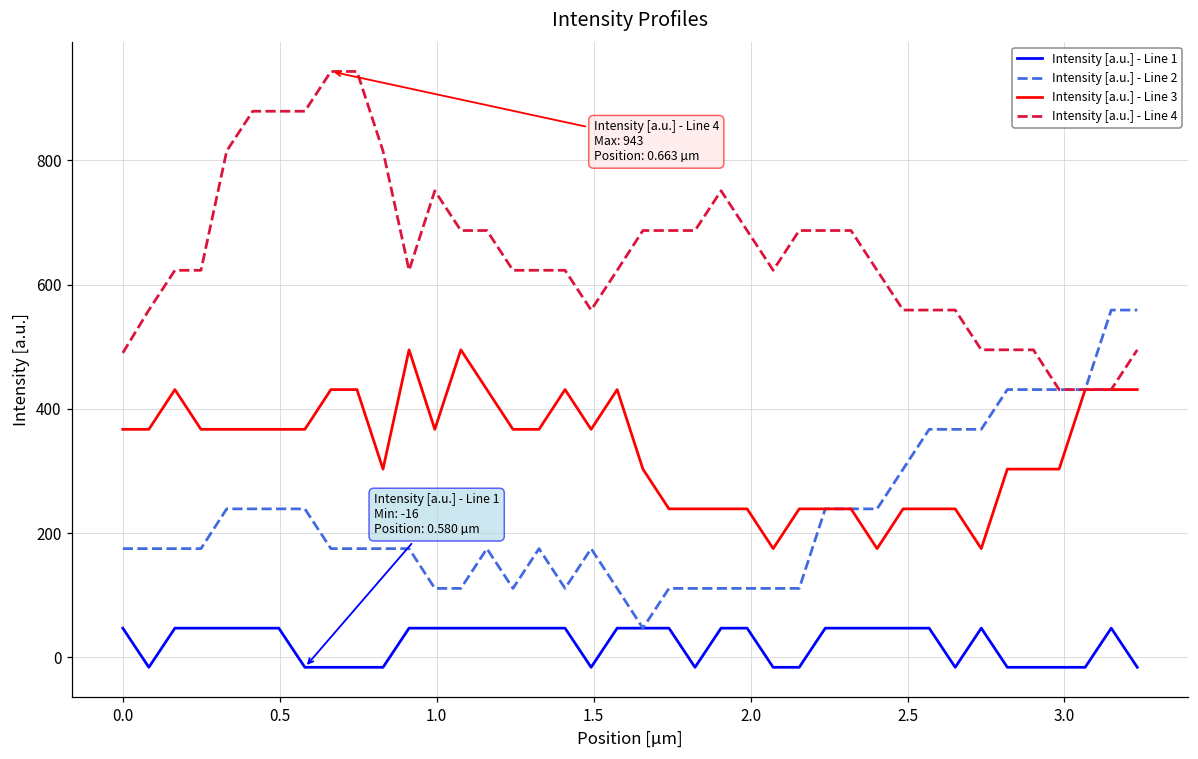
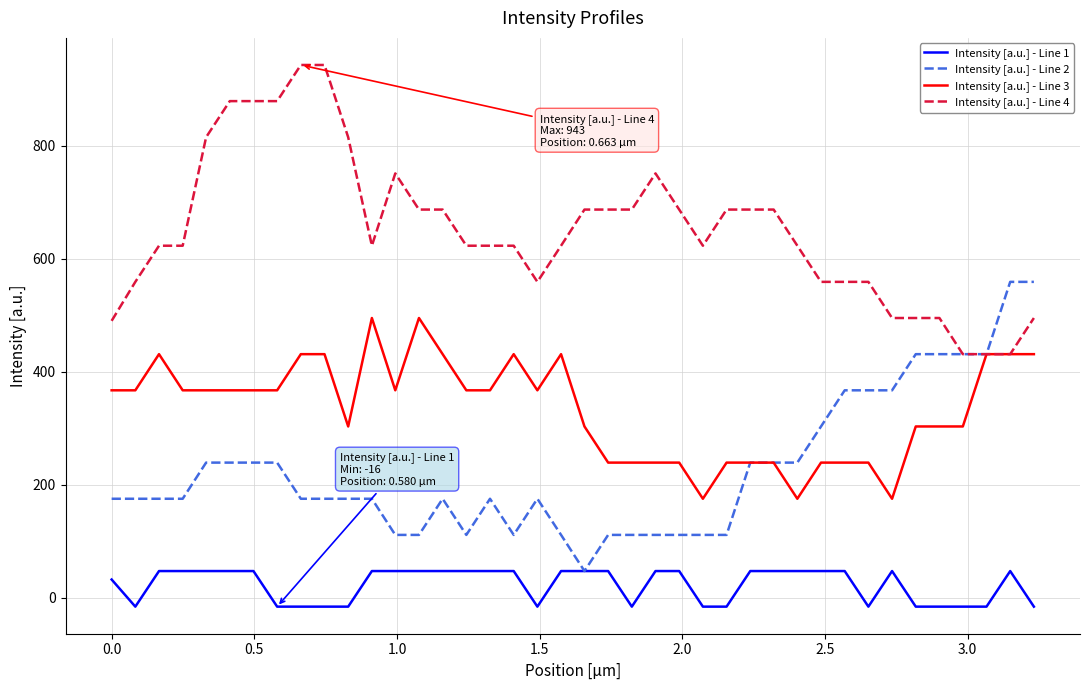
Intensity [a.u.] - Line 1, 0.0: 50 -> 30
